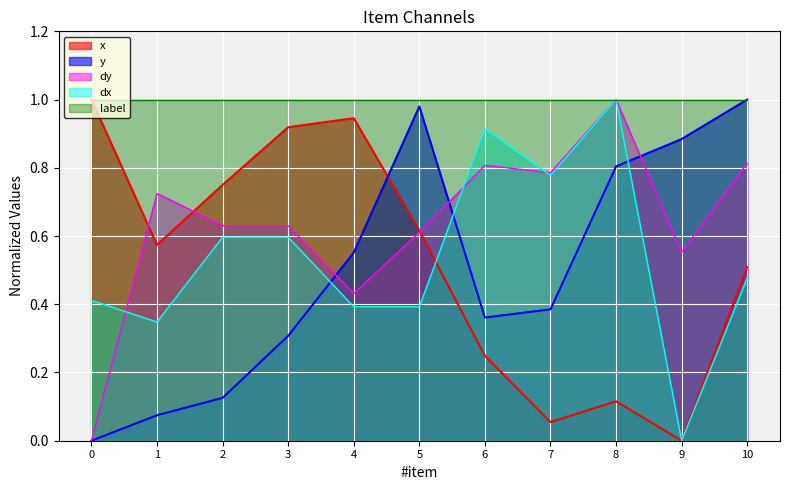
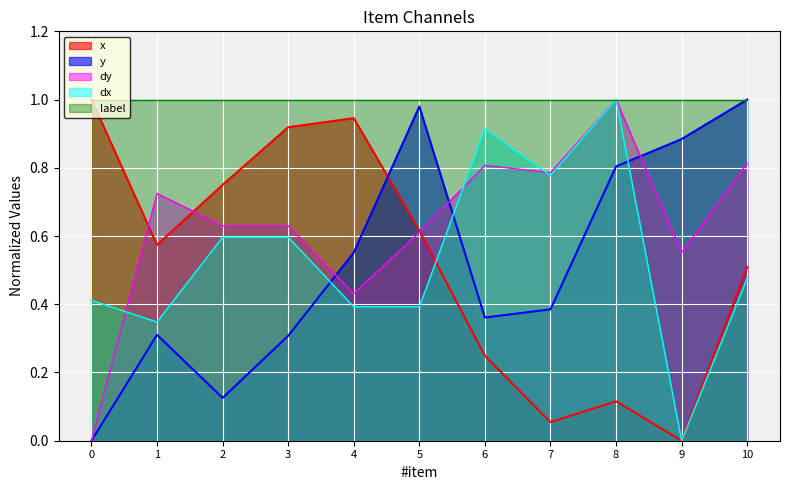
y, 1: 0.07 -> 0.31
